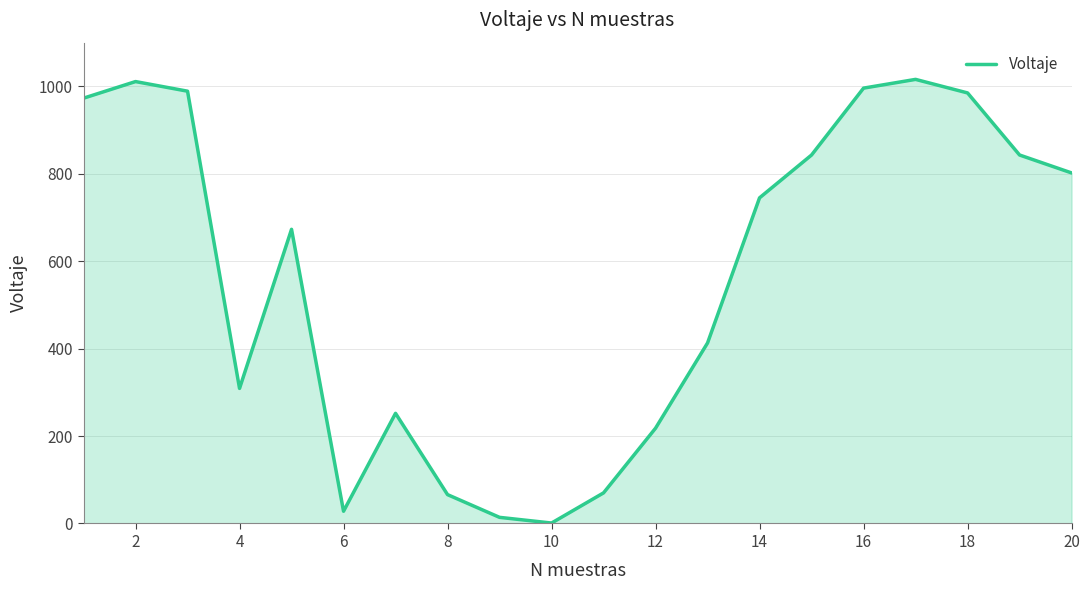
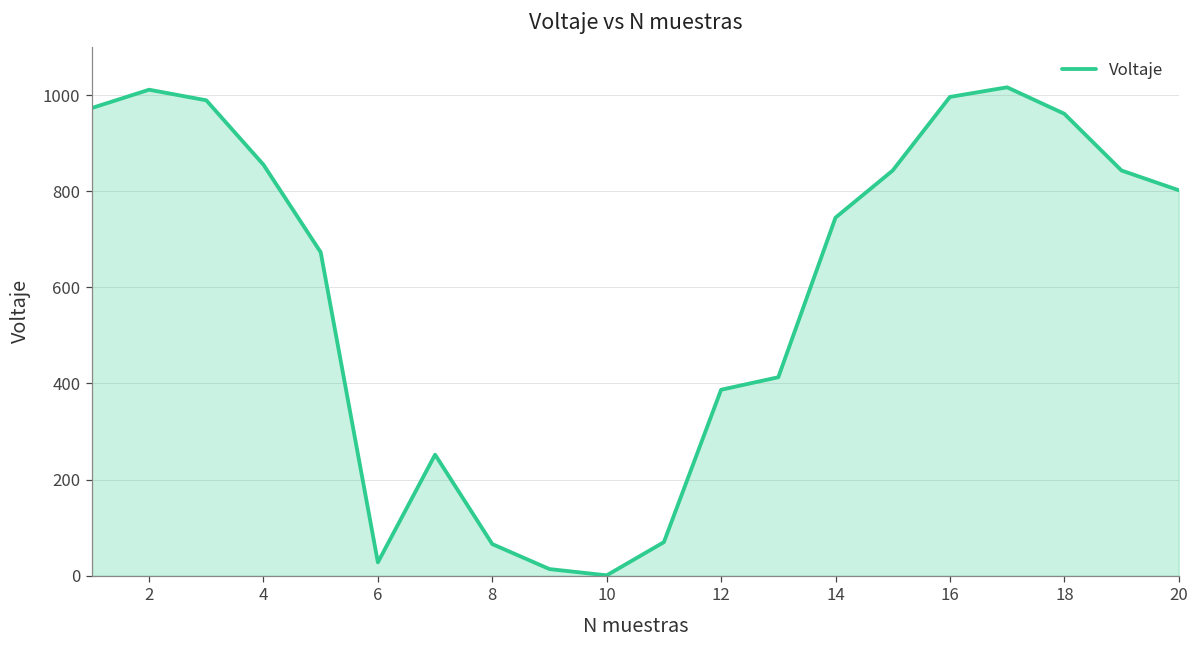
4: 310 -> 860
12: 220 -> 390
18: 990 -> 960
